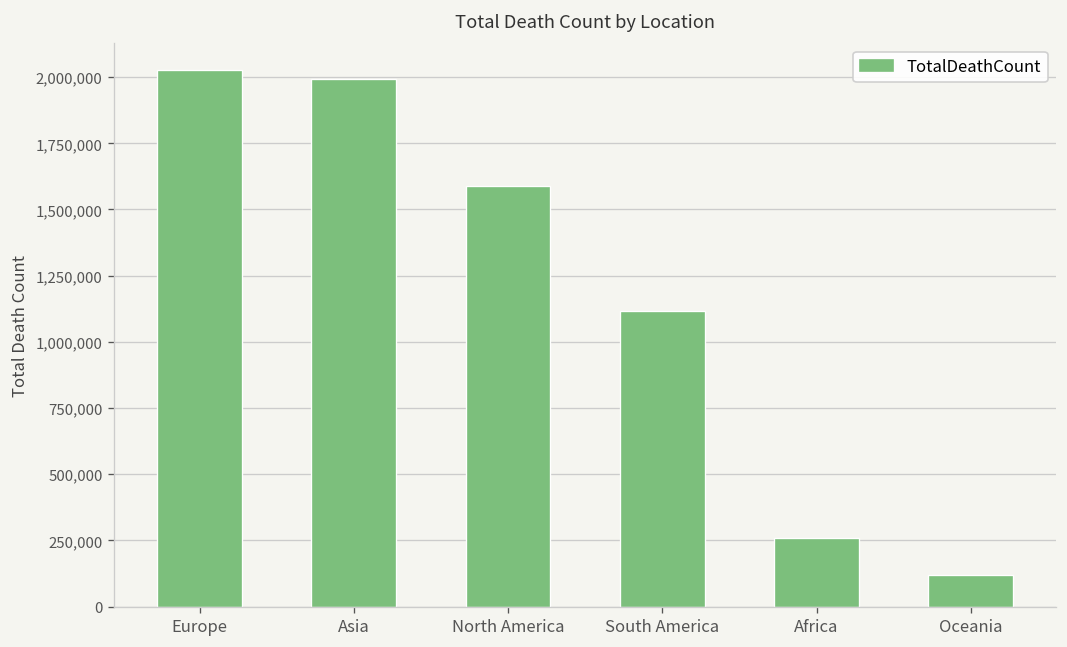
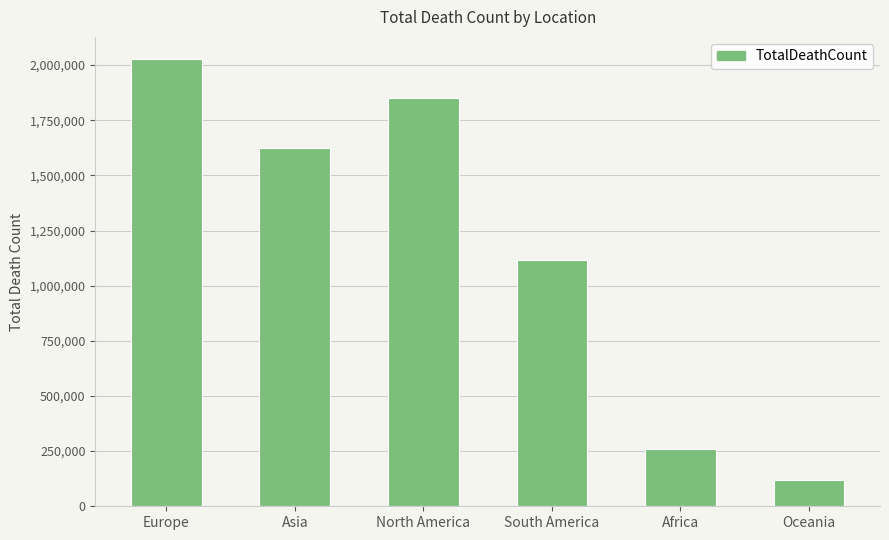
Asia: 1,990,000 -> 1,630,000
North America: 1,590,000 -> 1,850,000
